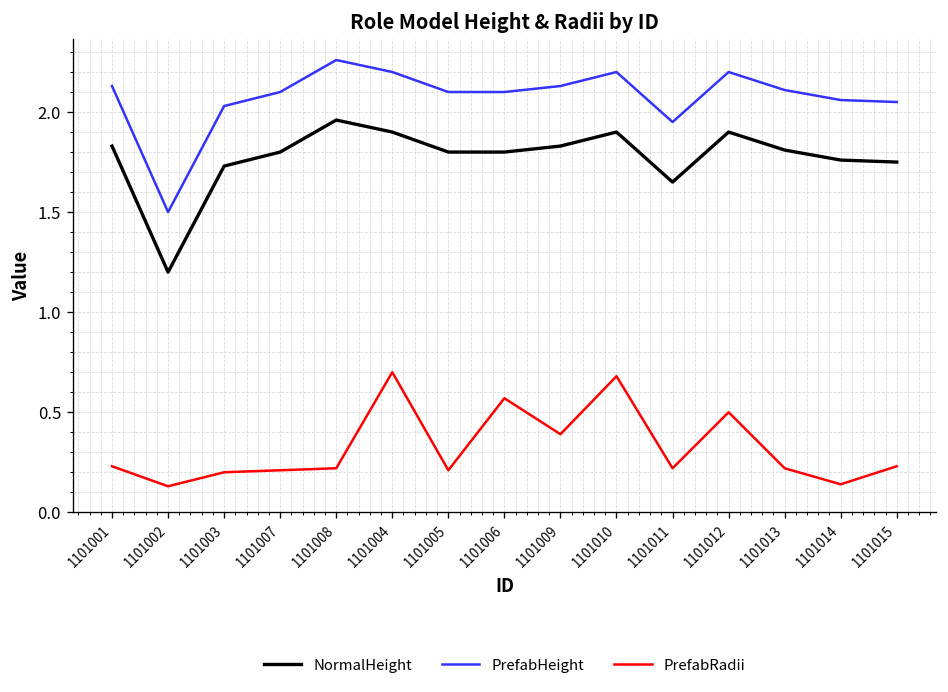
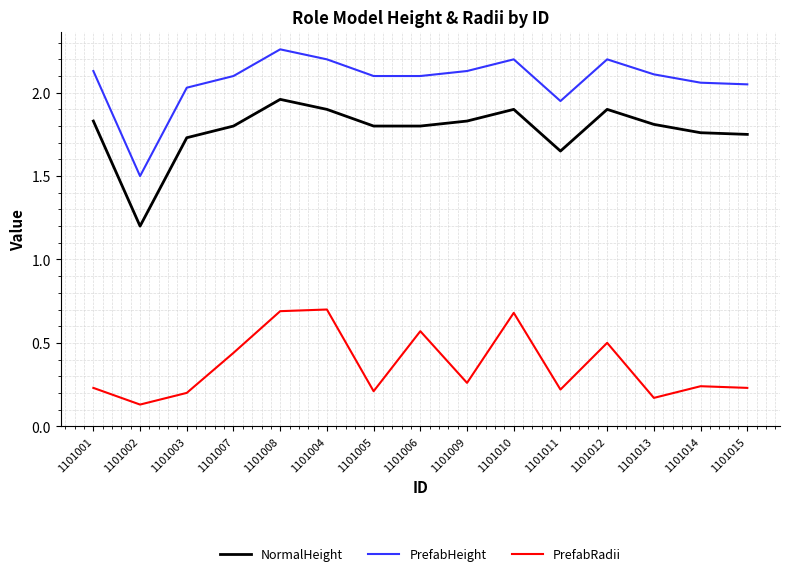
PrefabRadii, 1101007: 0.21 -> 0.44
PrefabRadii, 1101008: 0.22 -> 0.69
PrefabRadii, 1101009: 0.39 -> 0.26
PrefabRadii, 1101013: 0.22 -> 0.17
PrefabRadii, 1101014: 0.14 -> 0.24
